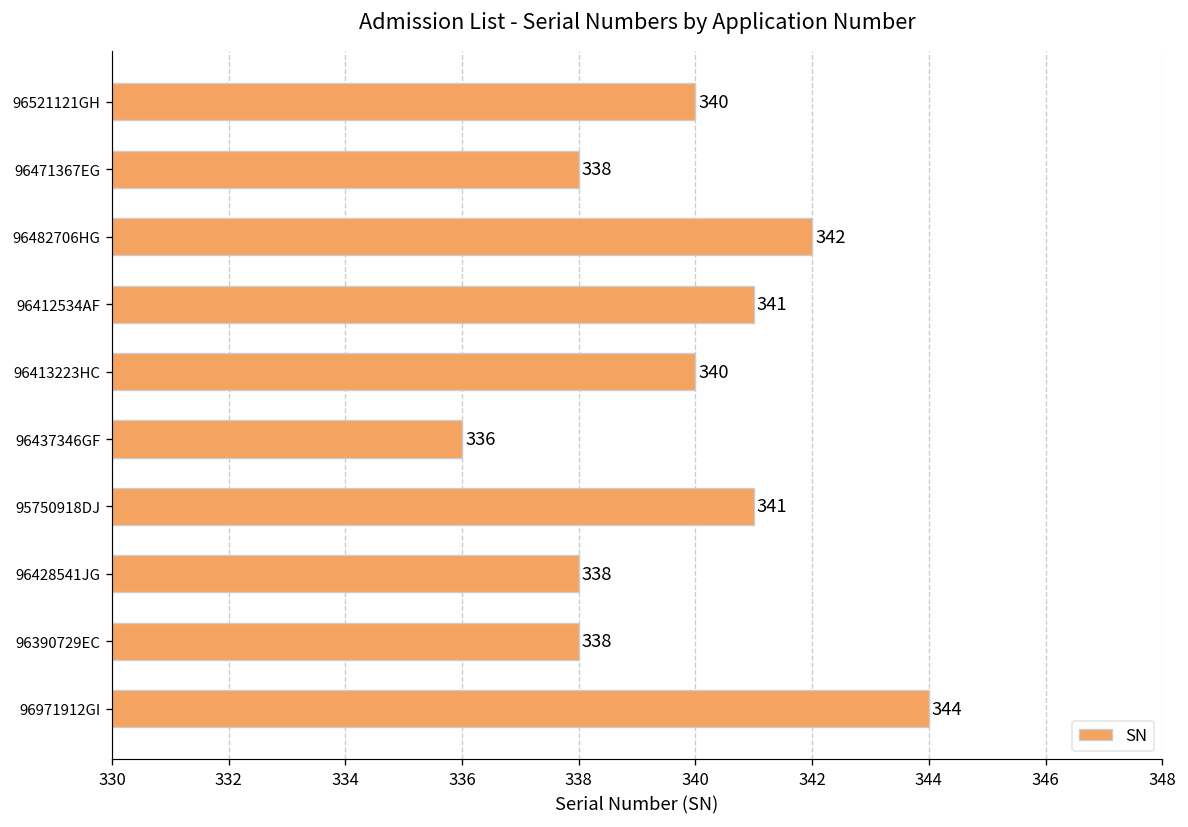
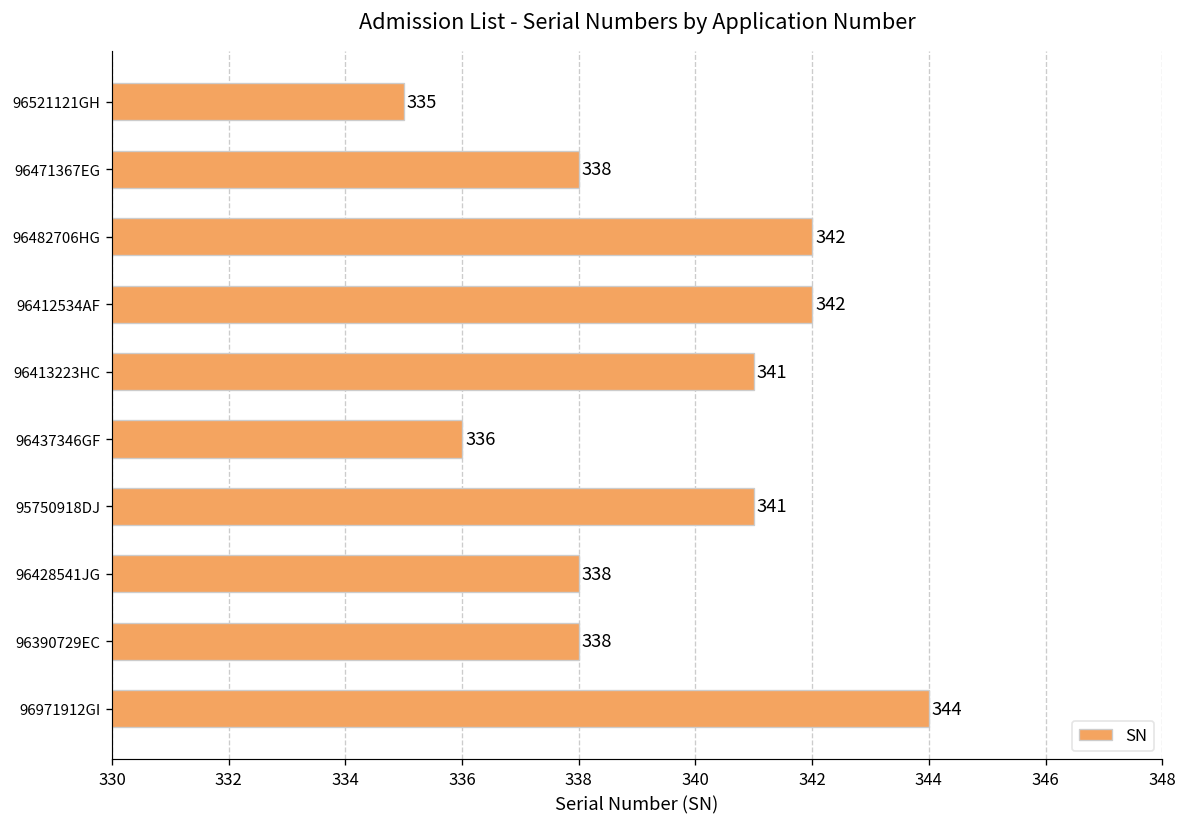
96521121GH: 340 -> 335
96412534AF: 341 -> 342
96413223HC: 340 -> 341
